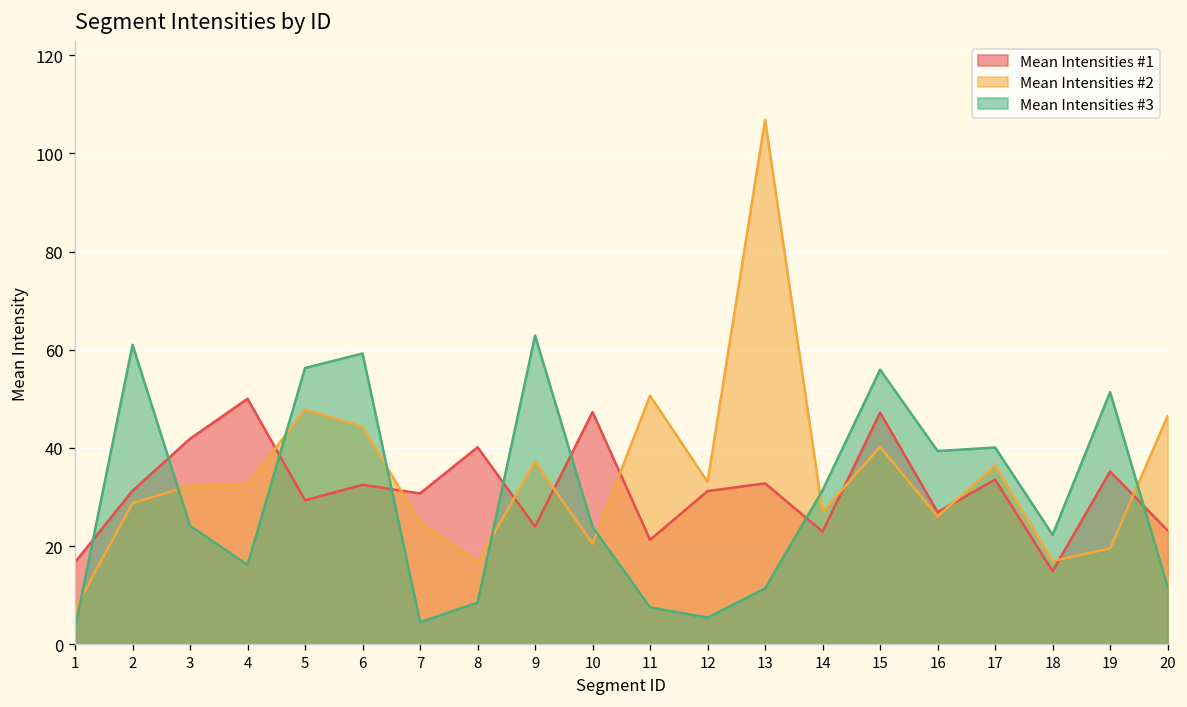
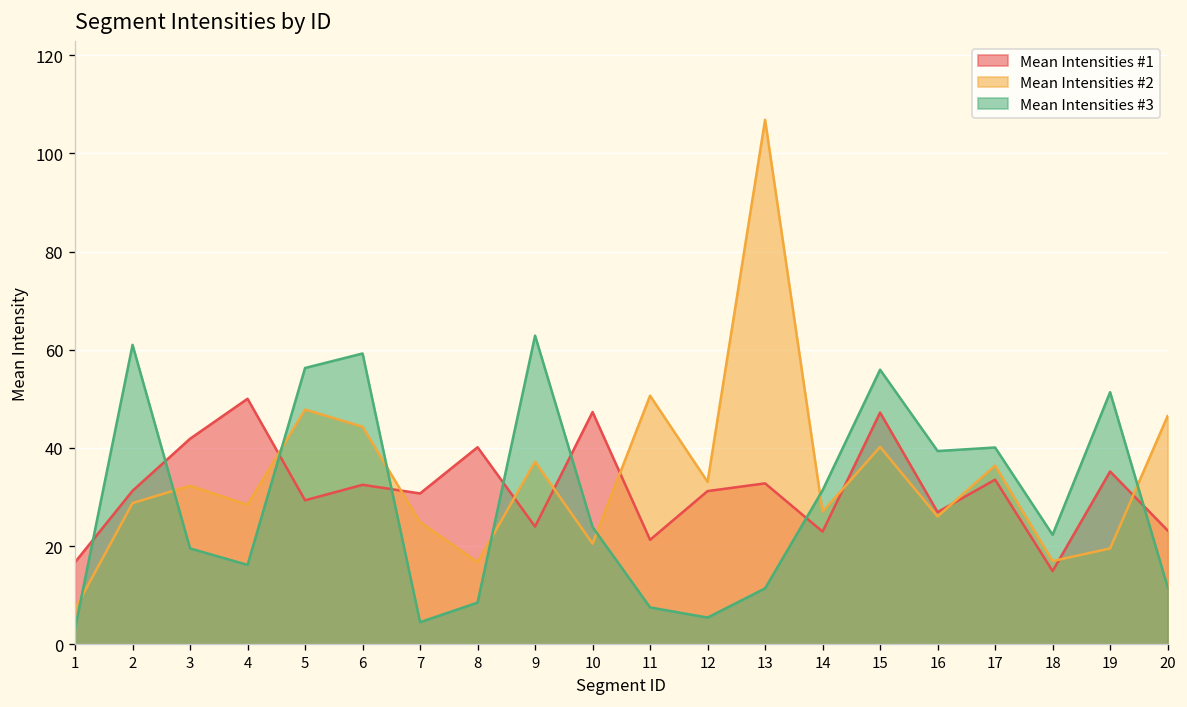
Mean Intensities #3, 3: 24 -> 20
Mean Intensities #2, 4: 33 -> 28
